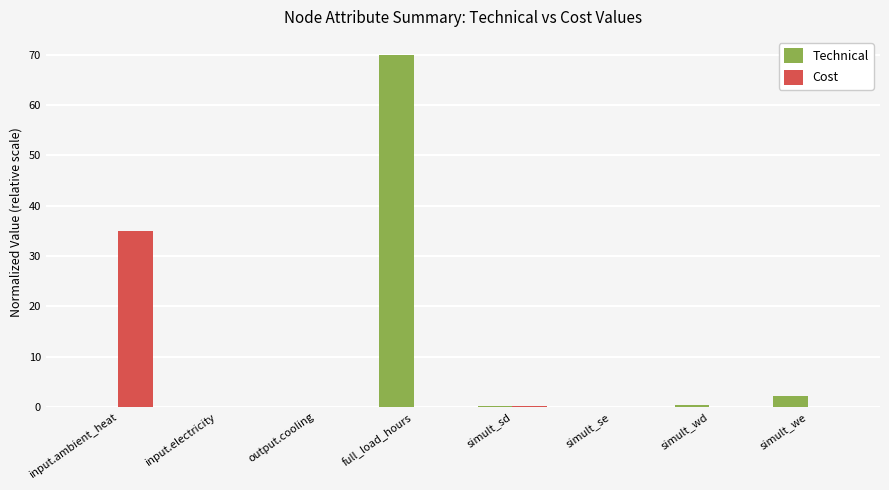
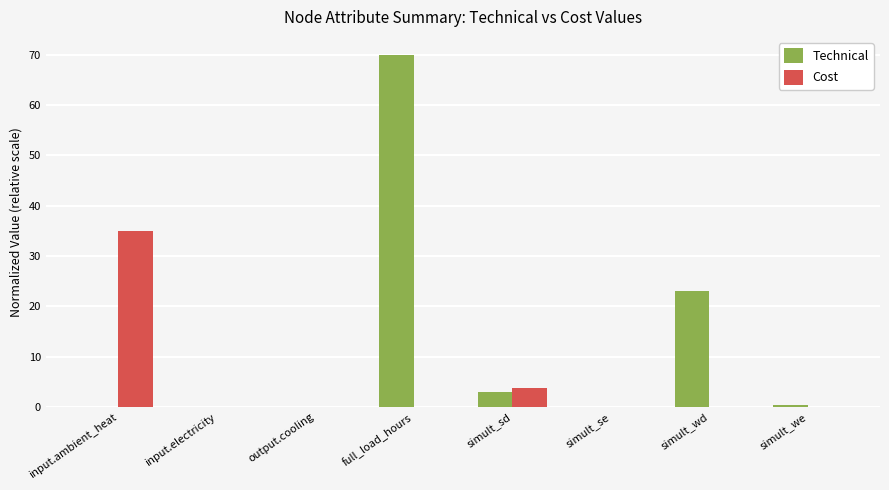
Technical, simult_sd: 0 -> 3
Cost, simult_sd: 0 -> 4
Technical, simult_wd: 0 -> 23
Technical, simult_we: 2 -> 0
